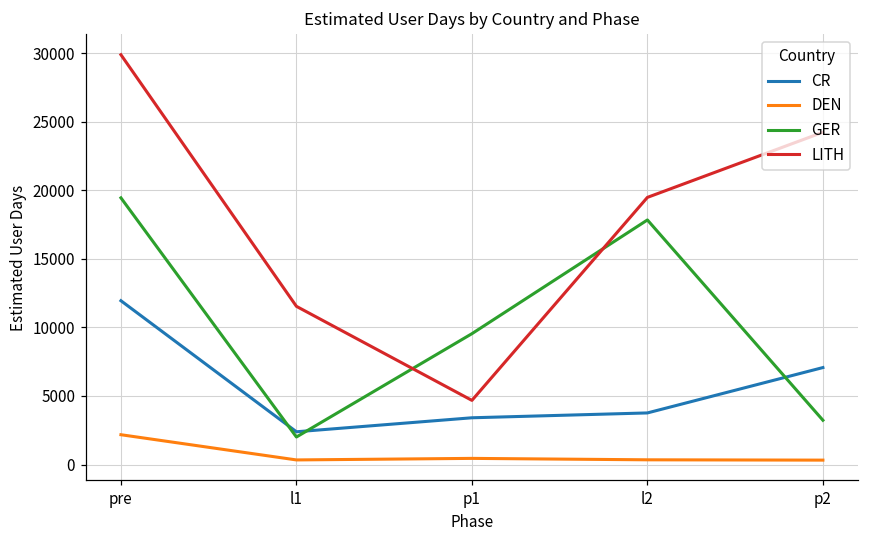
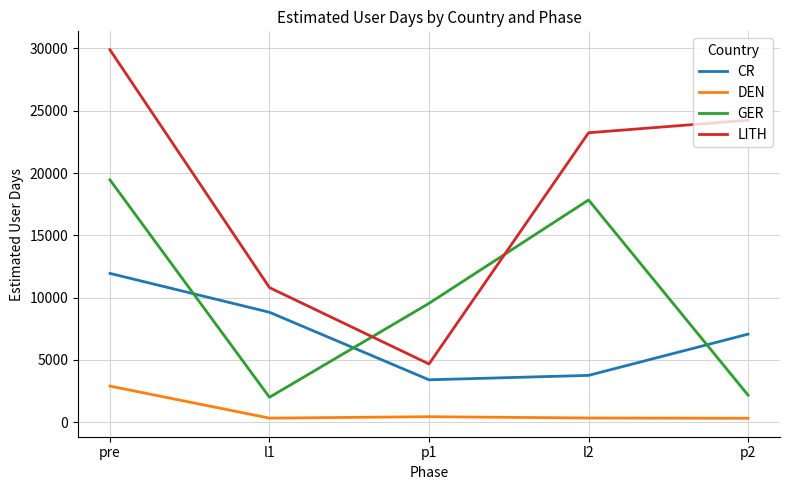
DEN, pre: 2200 -> 2900
CR, l1: 2400 -> 8800
LITH, l1: 11500 -> 10800
LITH, l2: 19500 -> 23200
GER, p2: 3200 -> 2200
